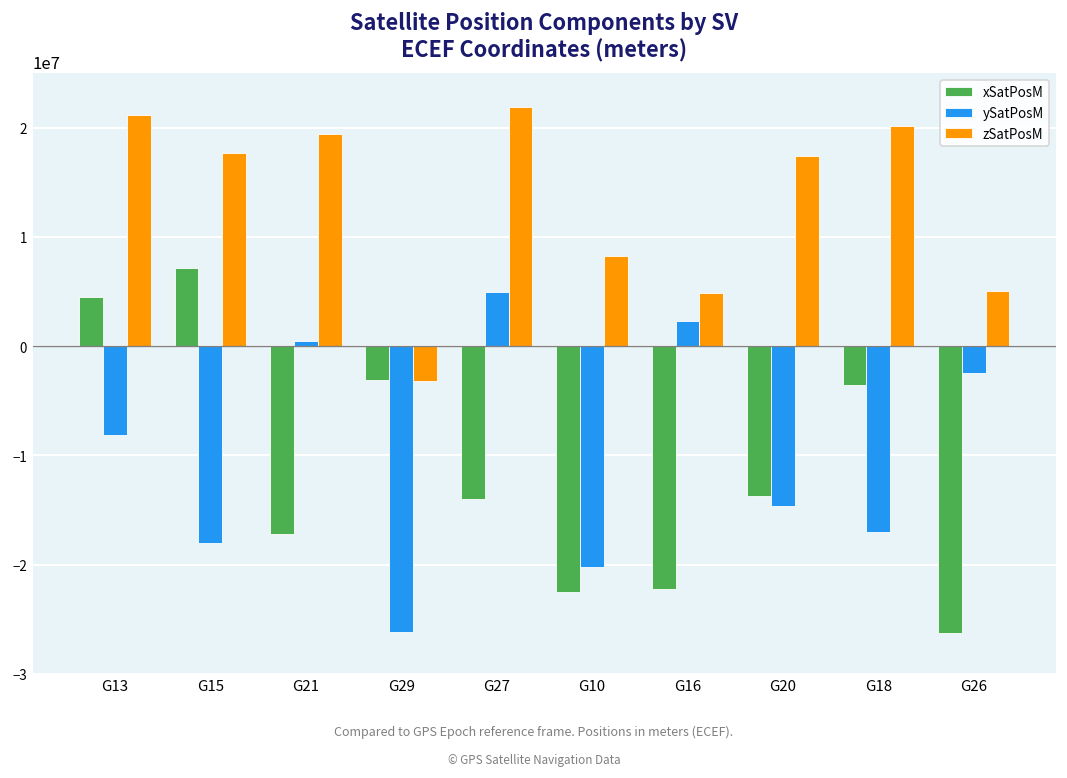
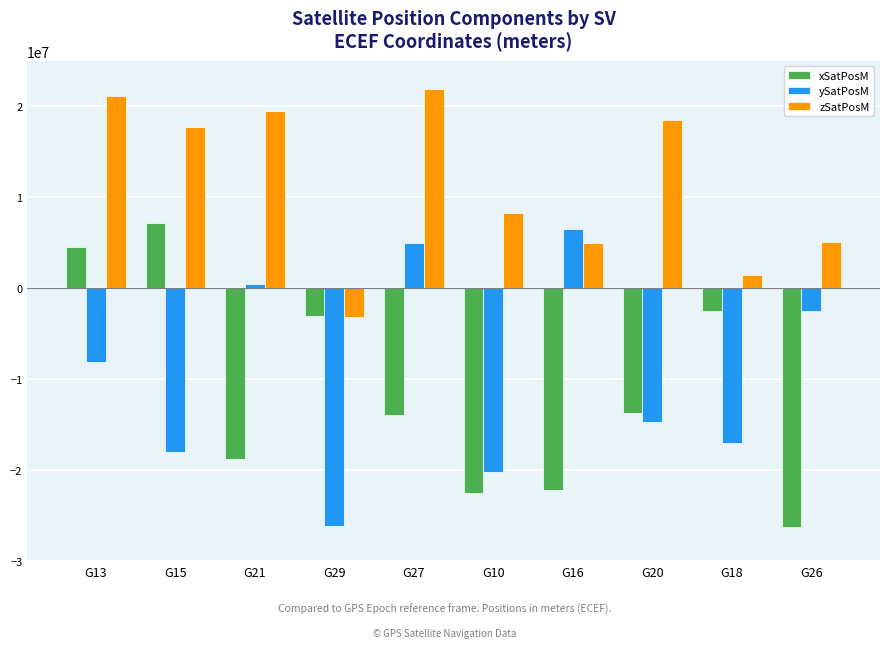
xSatPosM, G21: -17000000 -> -19000000
ySatPosM, G16: 2000000 -> 7000000
zSatPosM, G20: 17000000 -> 19000000
xSatPosM, G18: -4000000 -> -3000000
zSatPosM, G18: 20000000 -> 1000000
